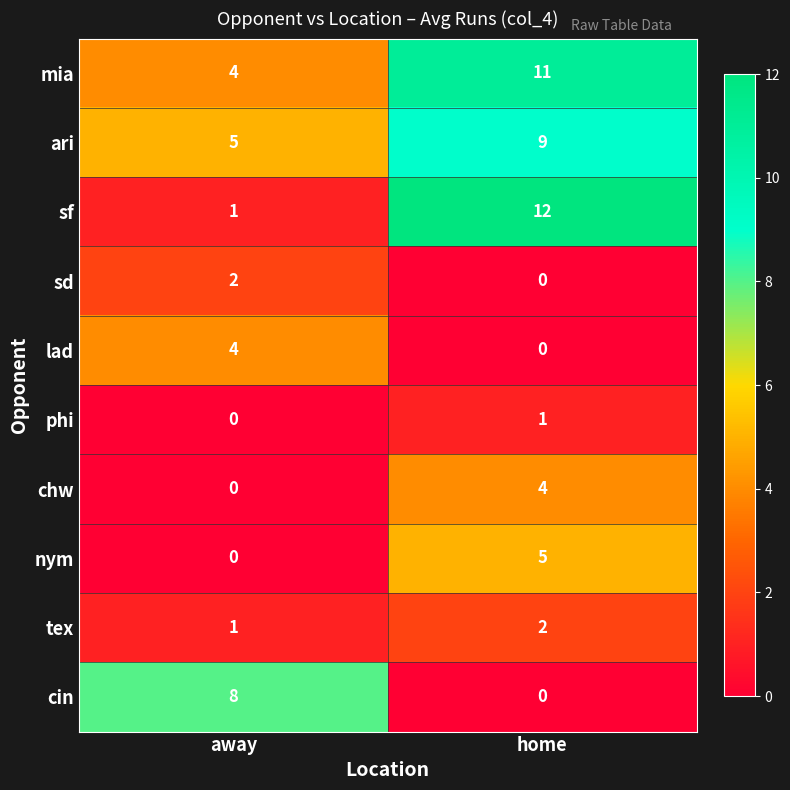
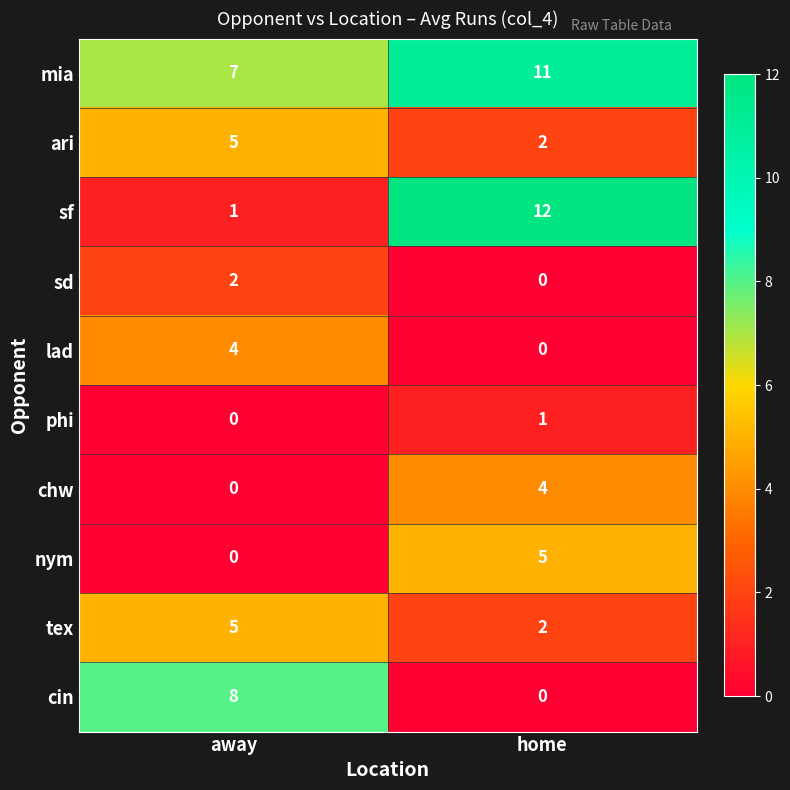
mia, away: 4 -> 7
ari, home: 9 -> 2
tex, away: 1 -> 5
